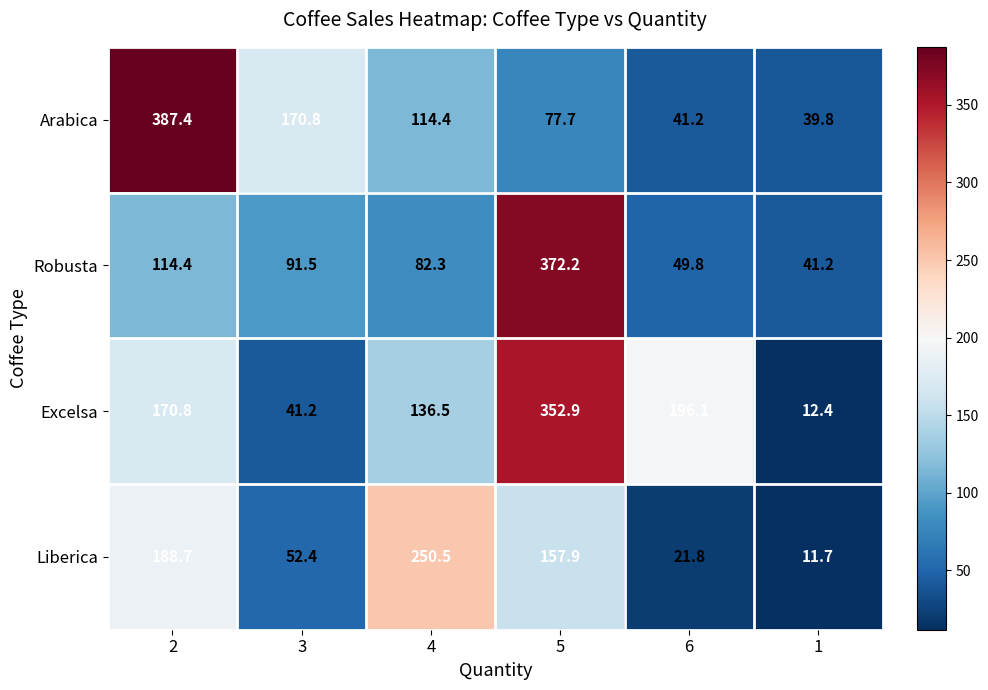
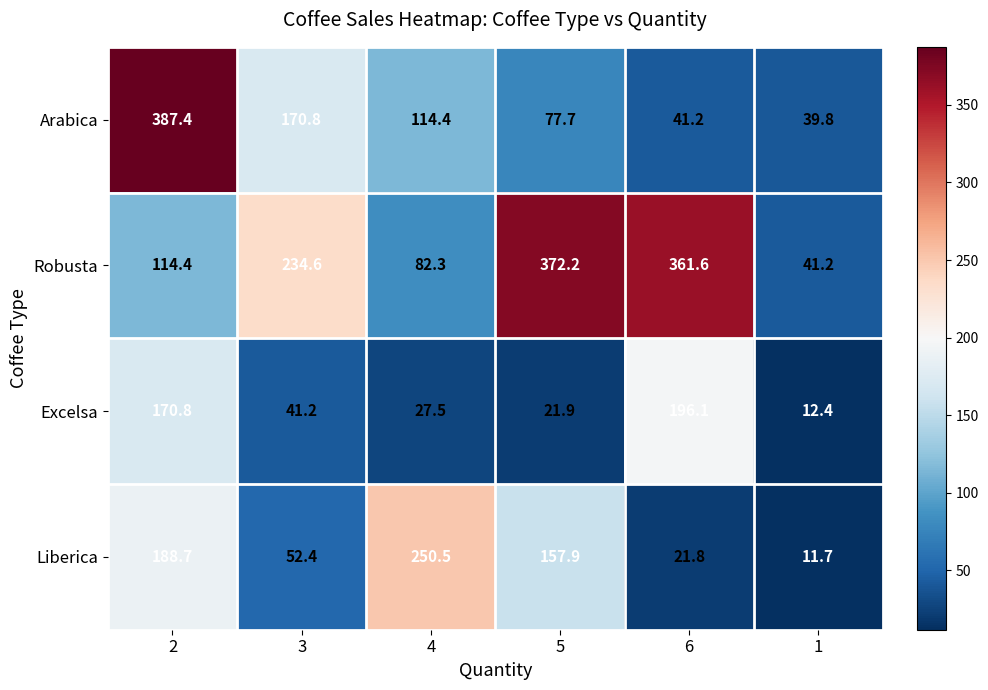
Robusta, 3: 91.5 -> 234.6
Robusta, 6: 49.8 -> 361.6
Excelsa, 4: 136.5 -> 27.5
Excelsa, 5: 352.9 -> 21.9
